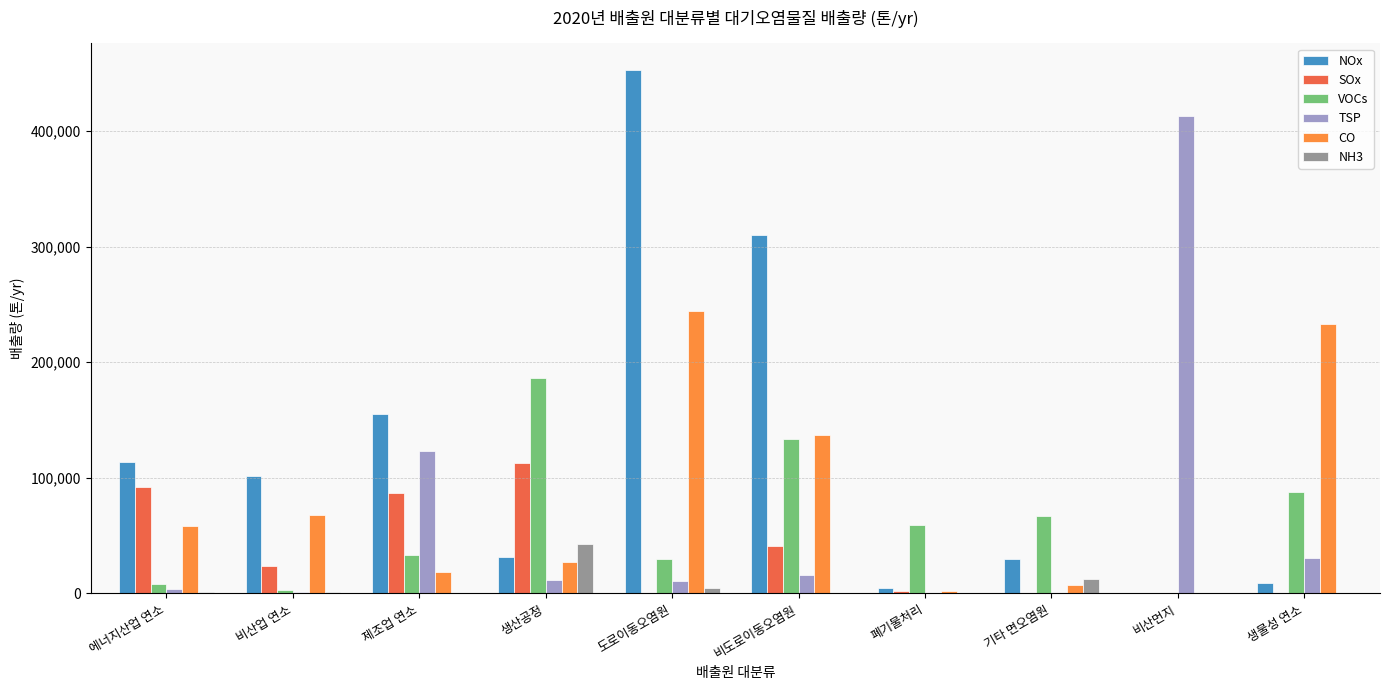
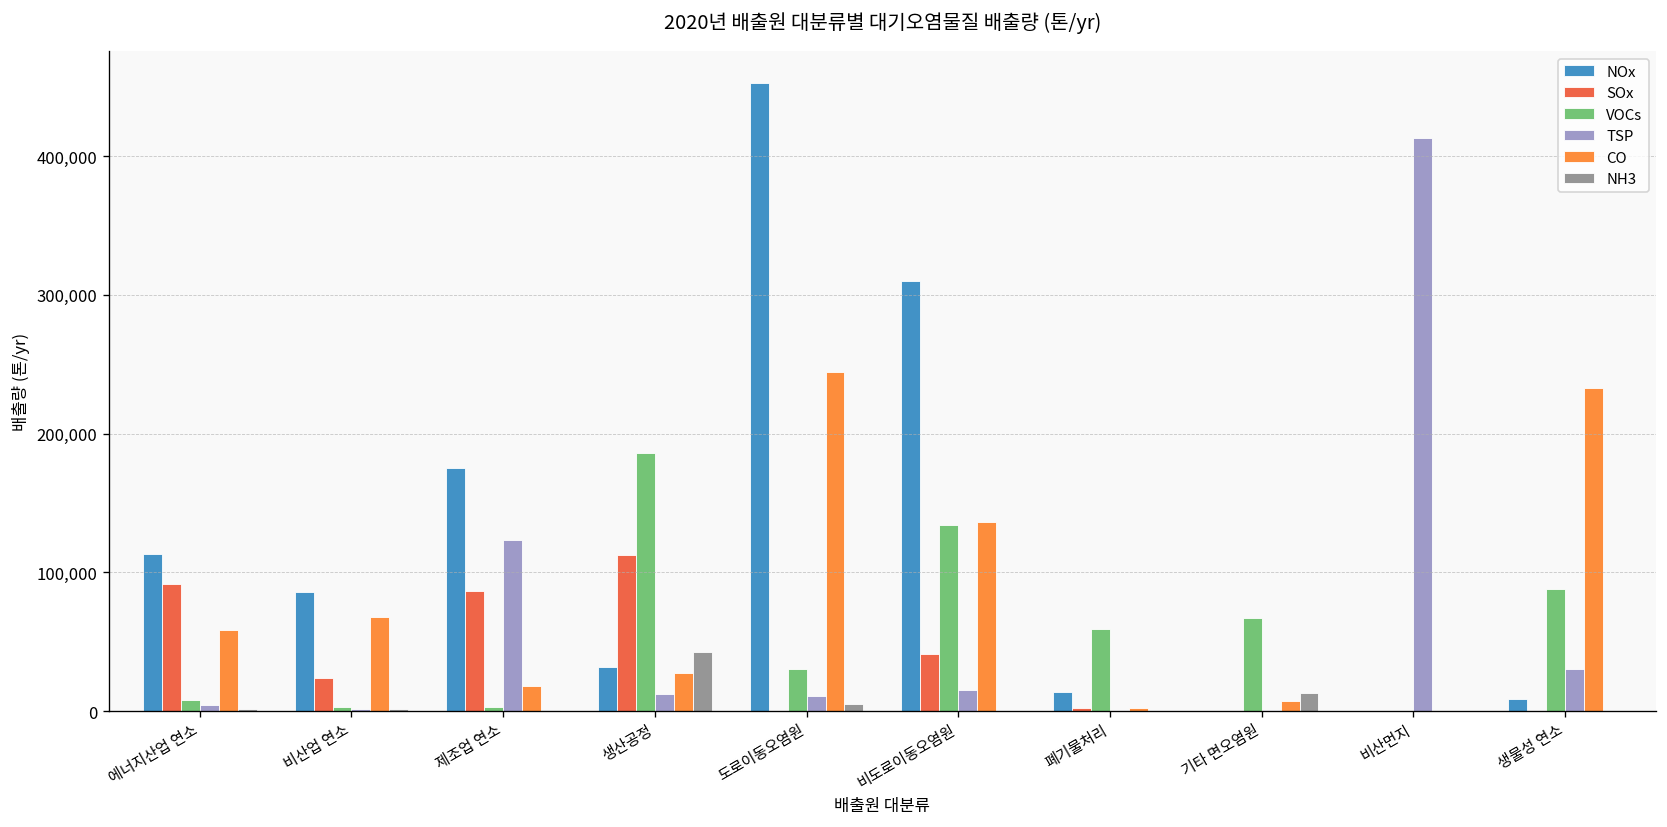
NOx, 비산업 연소: 101,000 -> 86,000
NOx, 제조업 연소: 155,000 -> 175,000
VOCs, 제조업 연소: 33,000 -> 3,000
NOx, 폐기물처리: 4,000 -> 14,000
NOx, 기타 면오염원: 30,000 -> 0
